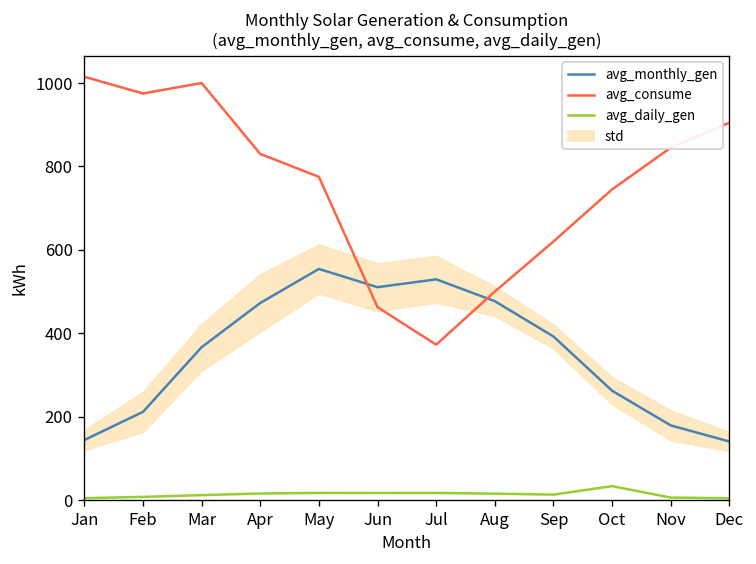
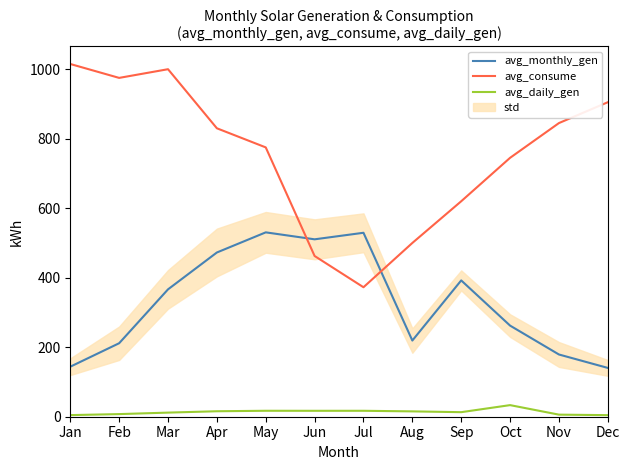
avg_monthly_gen, May: 550 -> 530
avg_monthly_gen, Aug: 480 -> 220
